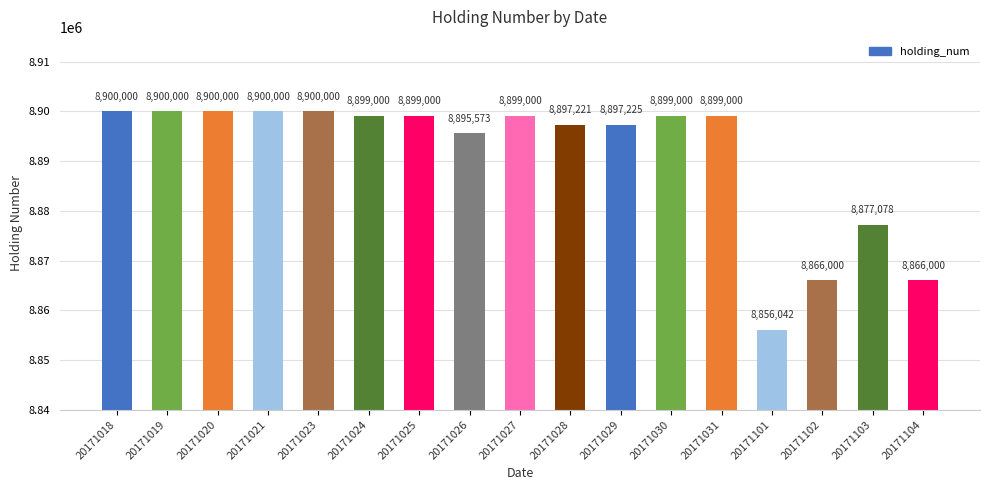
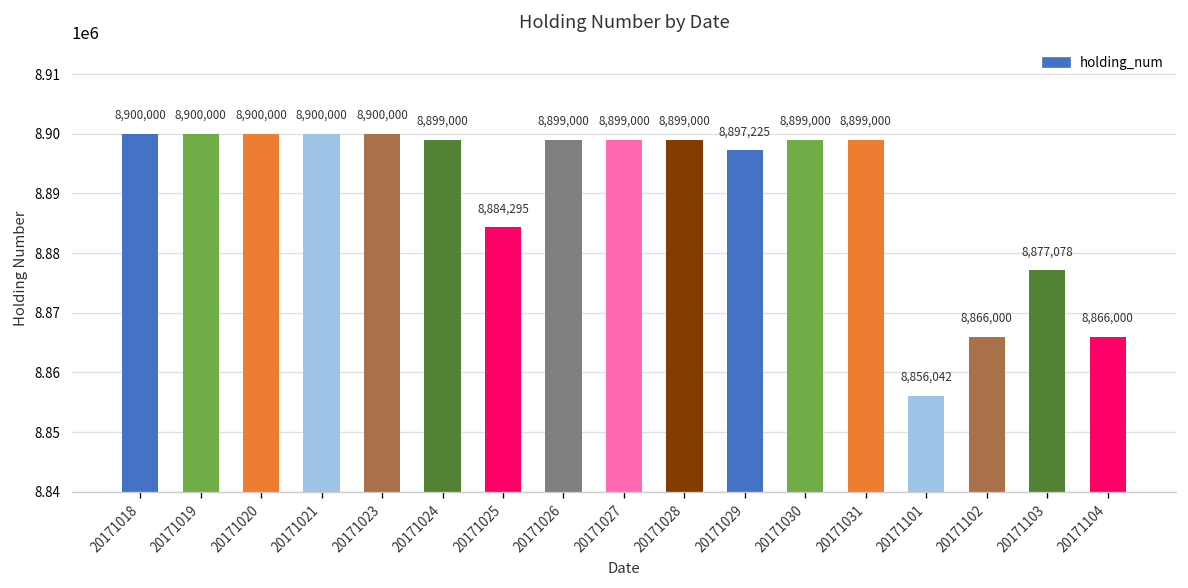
20171025: 8,899,000 -> 8,884,295
20171026: 8,895,573 -> 8,899,000
20171028: 8,897,221 -> 8,899,000
